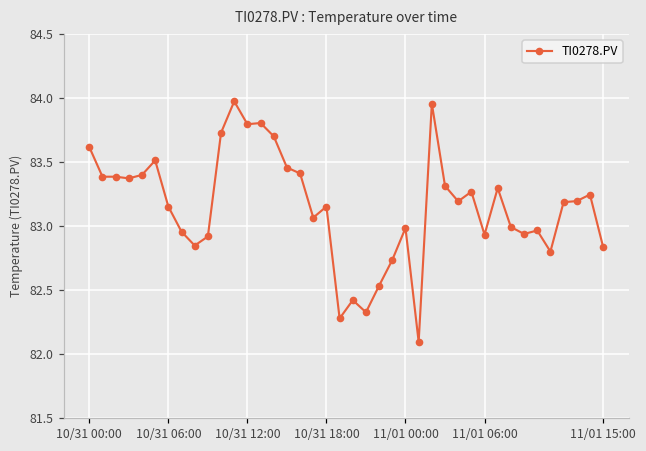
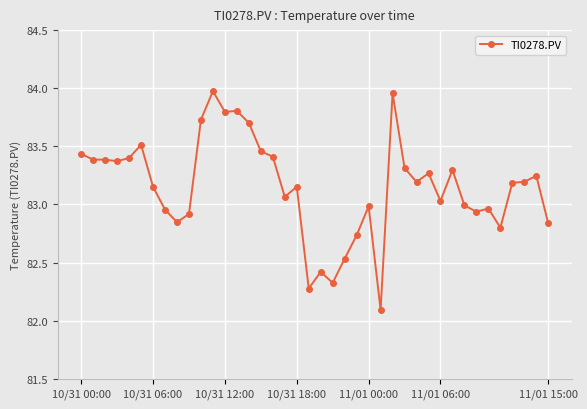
10/31 00:00: 83.62 -> 83.43
11/01 06:00: 82.93 -> 83.03
